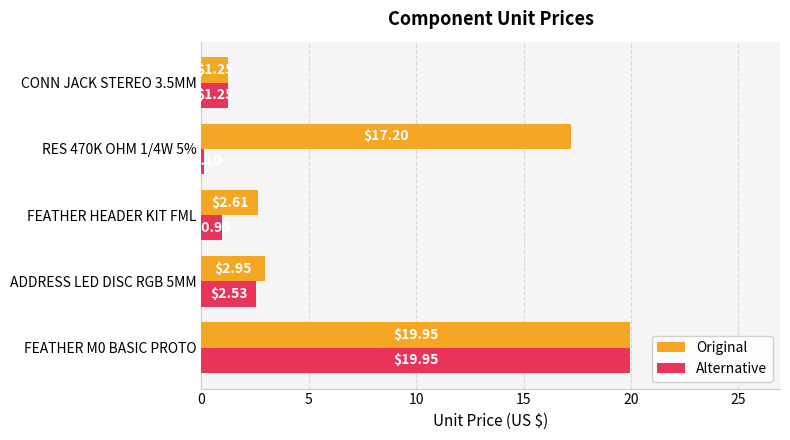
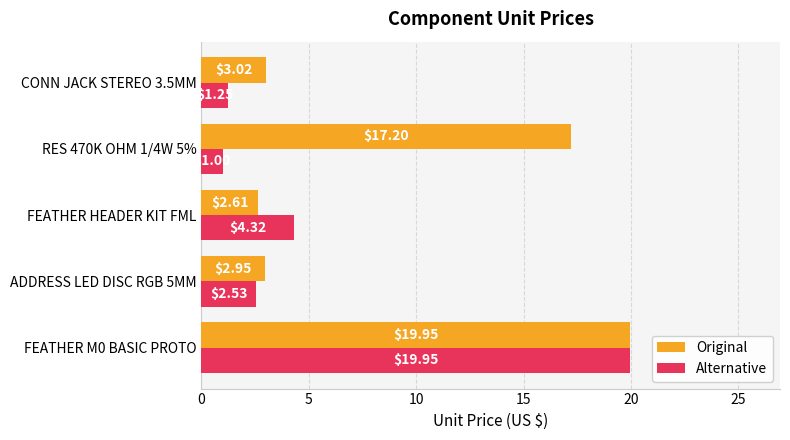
Original, CONN JACK STEREO 3.5MM: $1.25 -> $3.02
Alternative, RES 470K OHM 1/4W 5%: 0.1 -> 1.0
Alternative, FEATHER HEADER KIT FML: 1.0 -> 4.3
